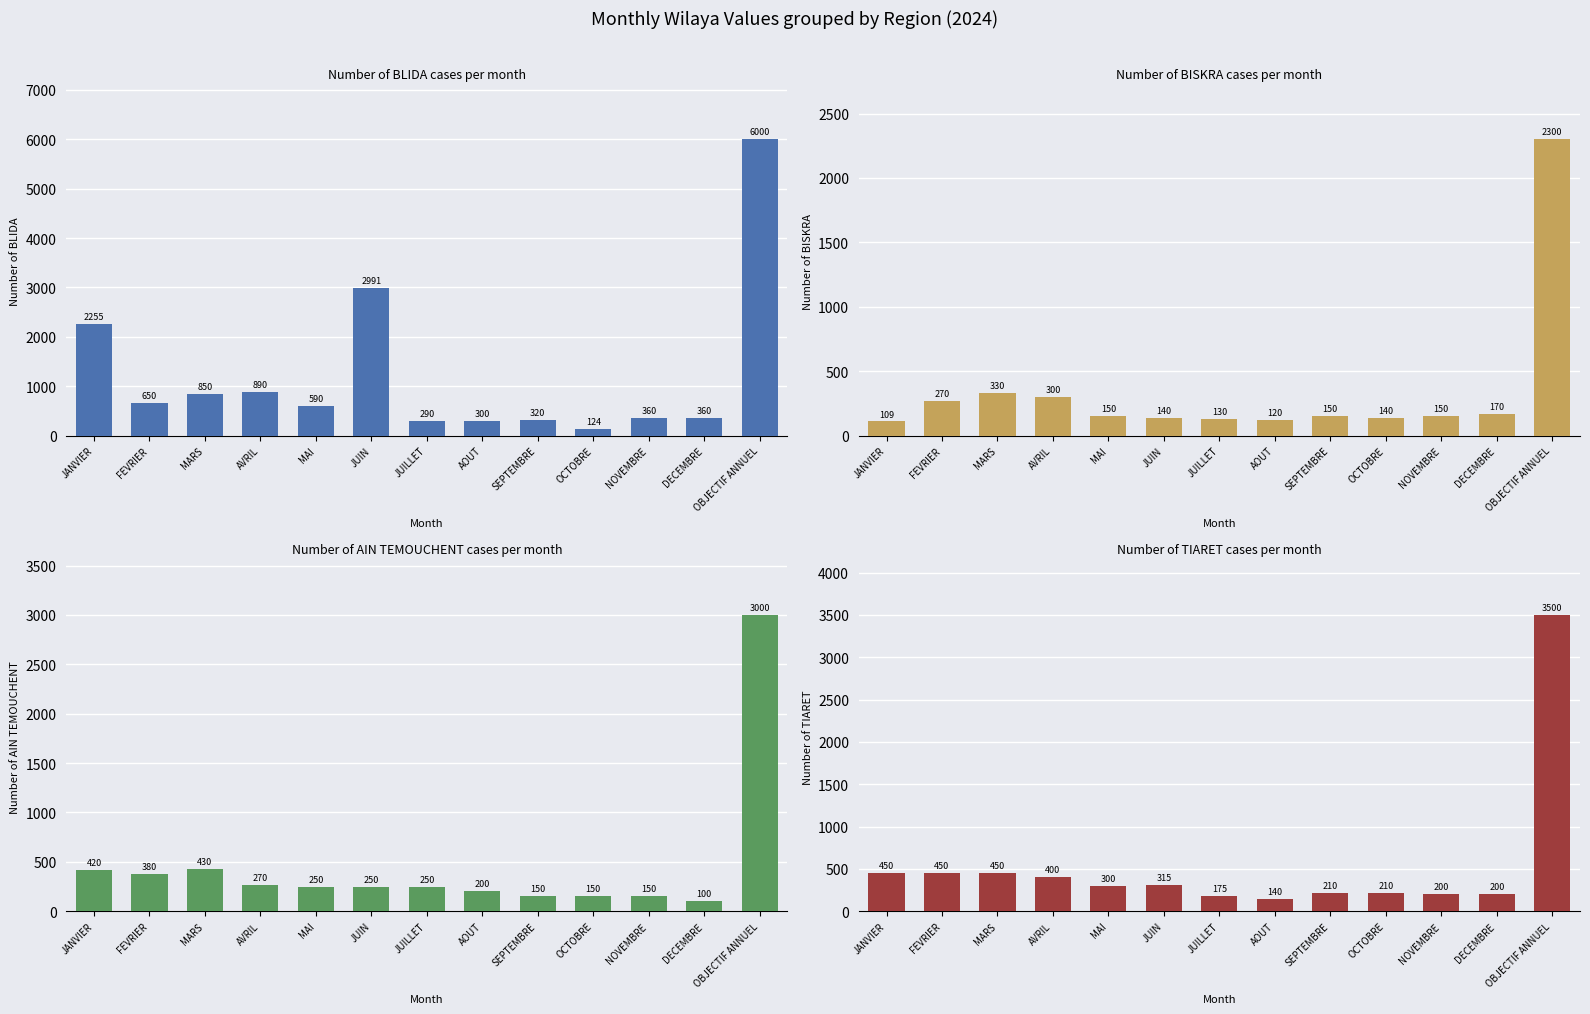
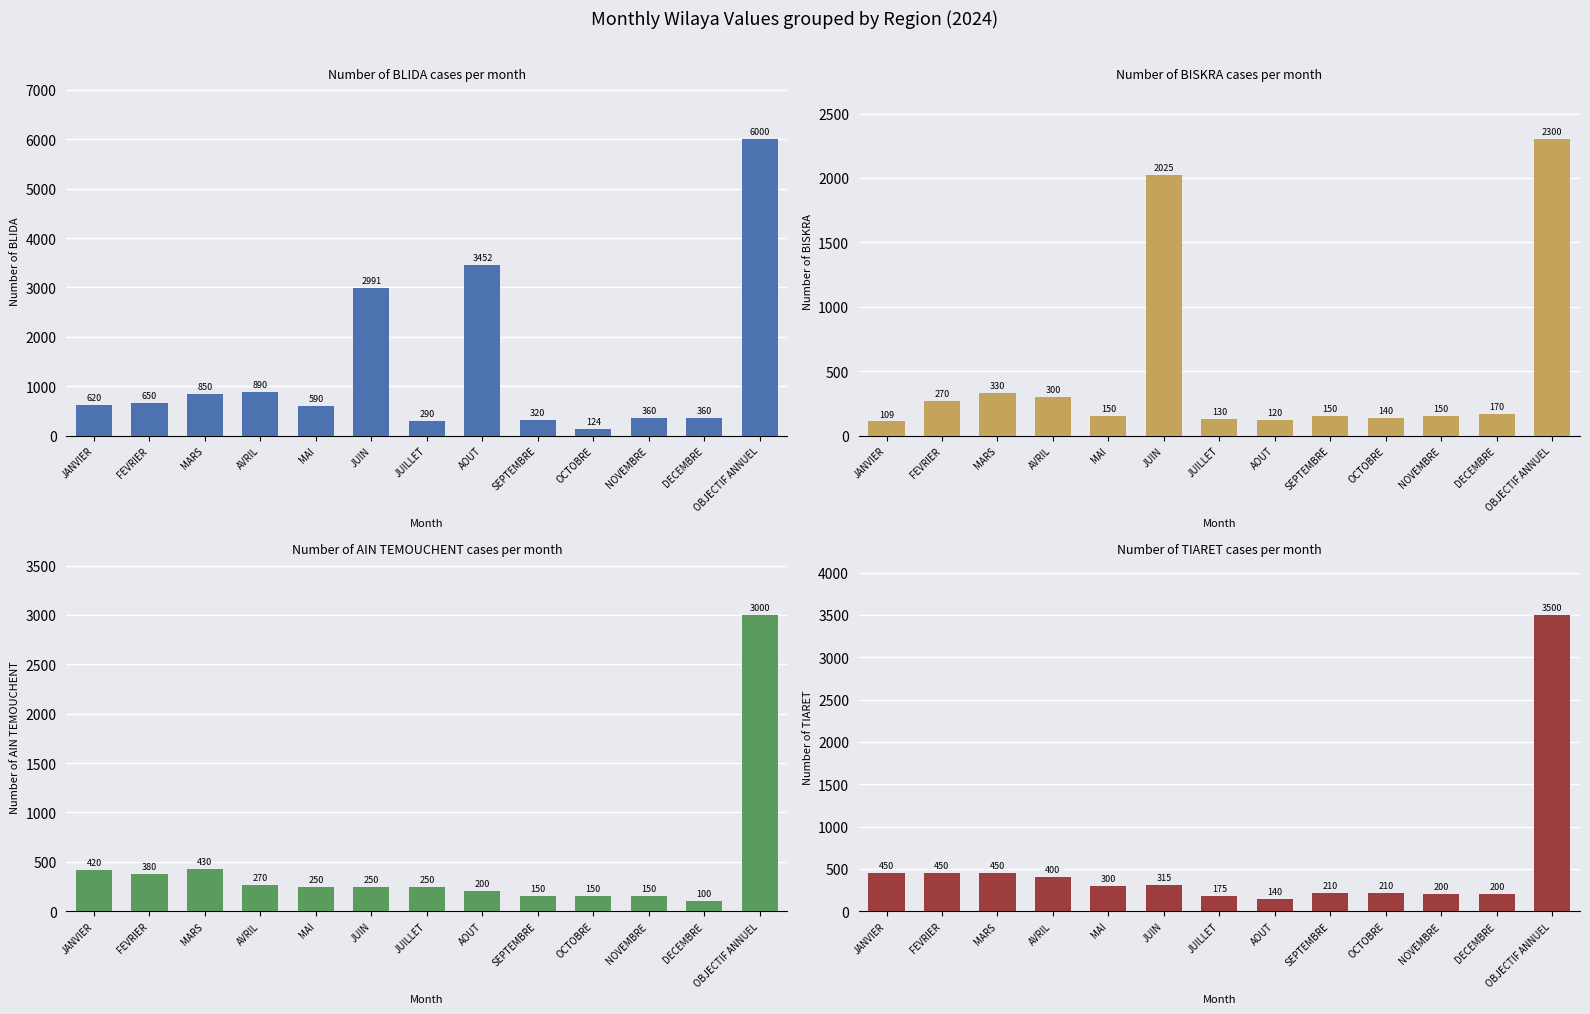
Number of BLIDA cases per month, JANVIER: 2255 -> 620
Number of BLIDA cases per month, AOUT: 300 -> 3452
Number of BISKRA cases per month, JUIN: 140 -> 2025
